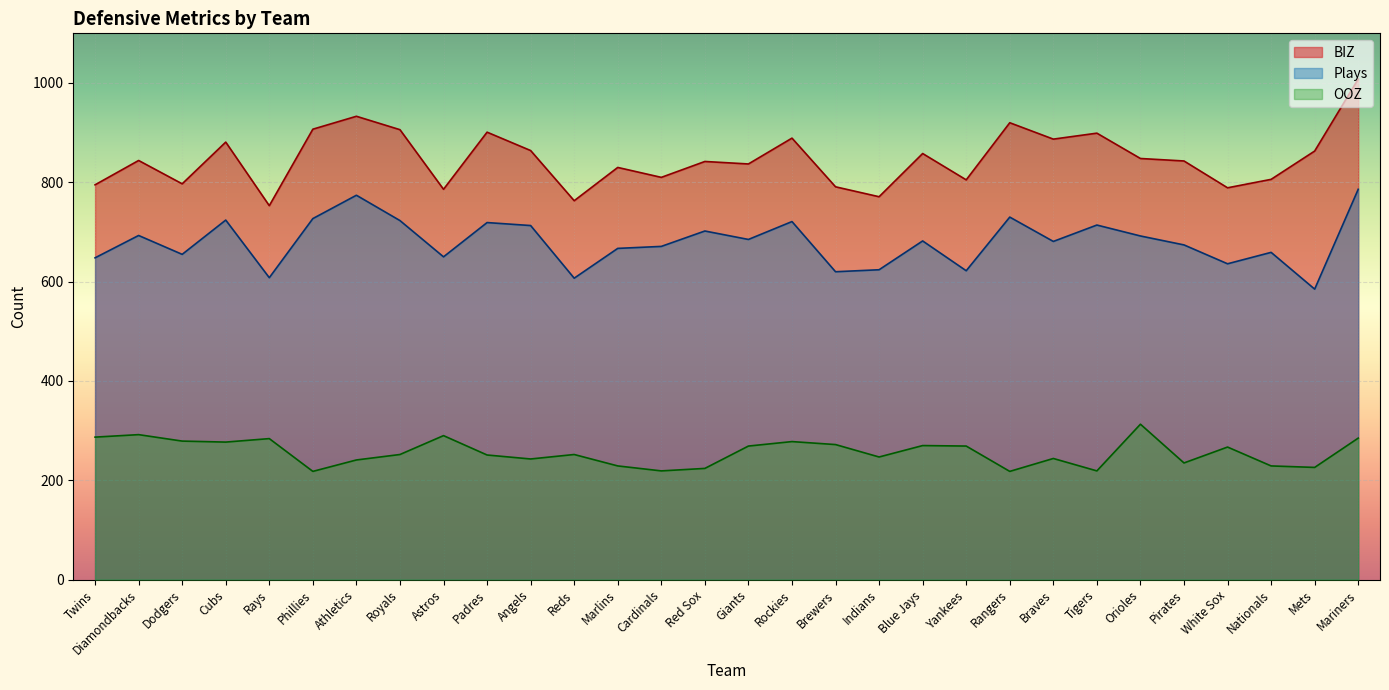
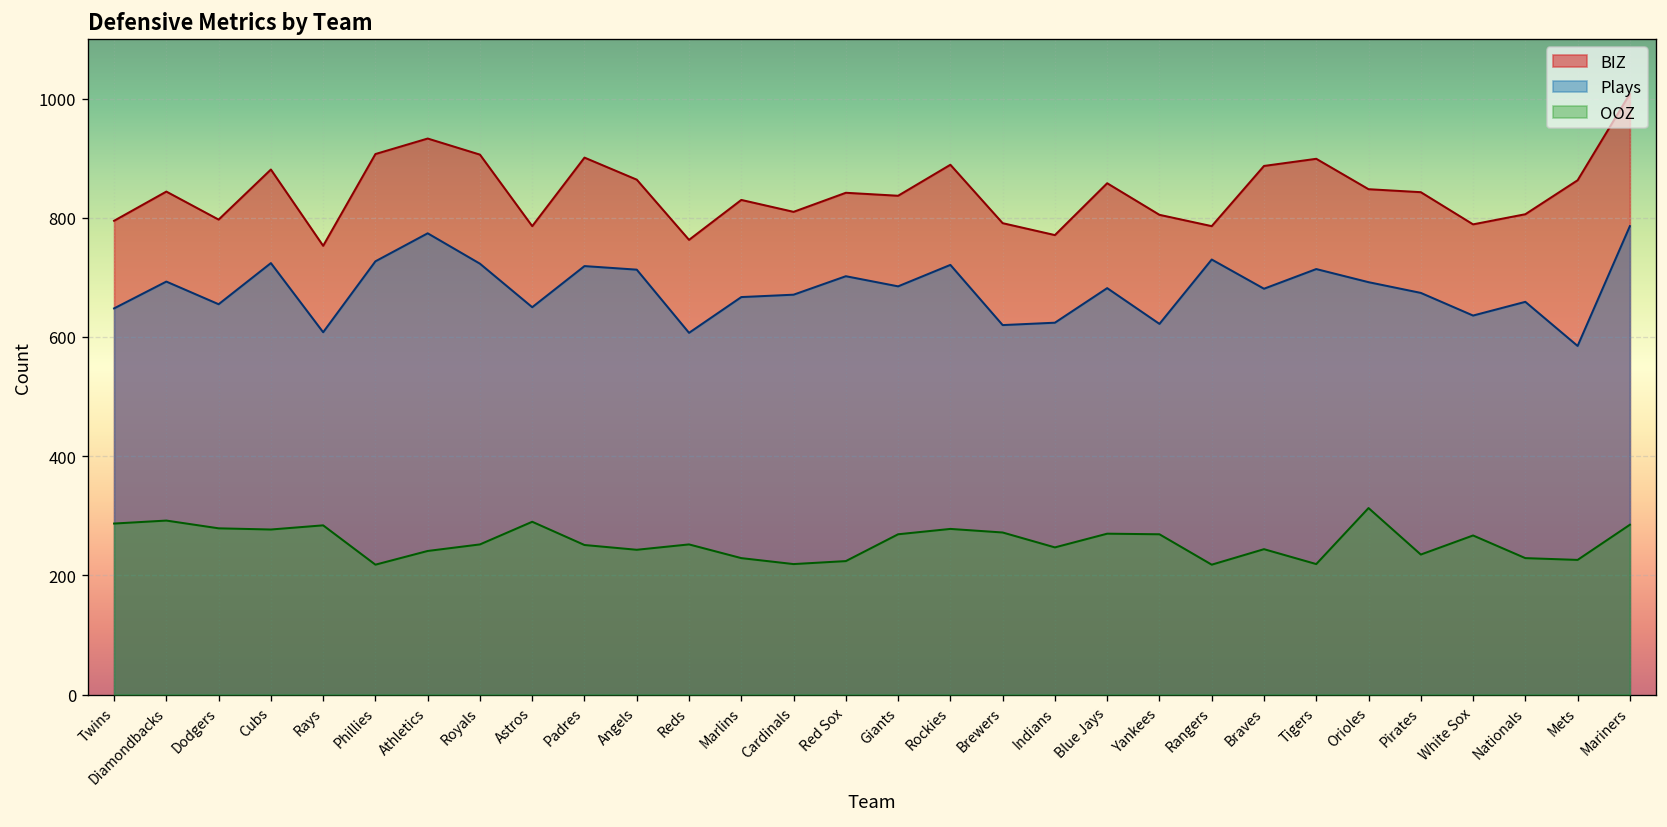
BIZ, Rangers: 920 -> 790
